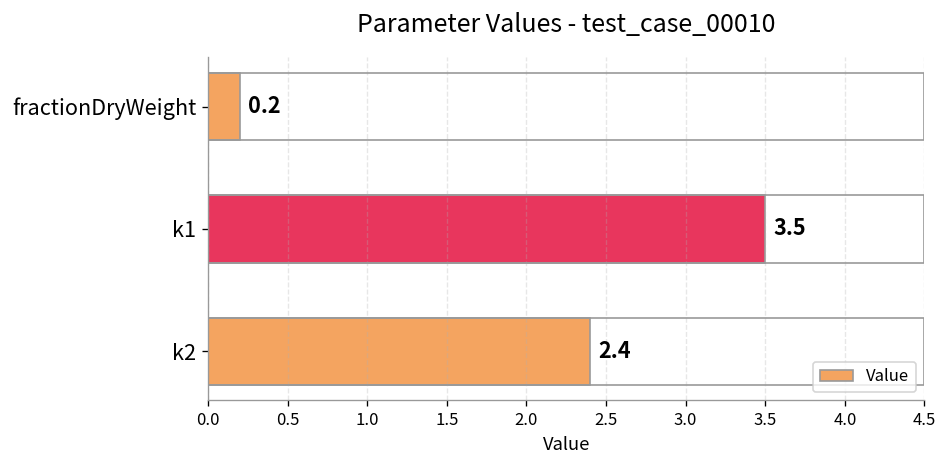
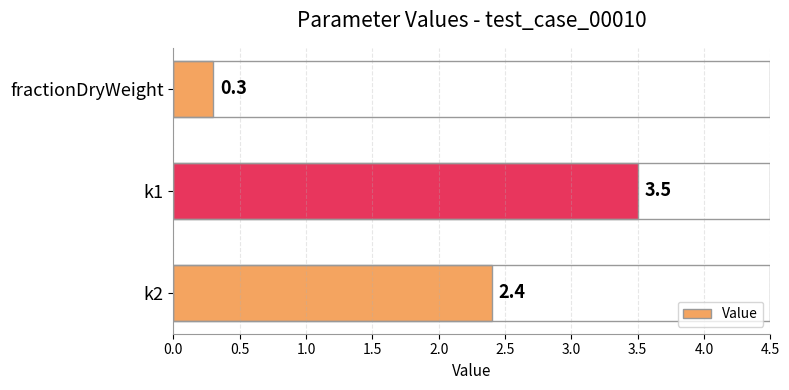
fractionDryWeight: 0.2 -> 0.3
